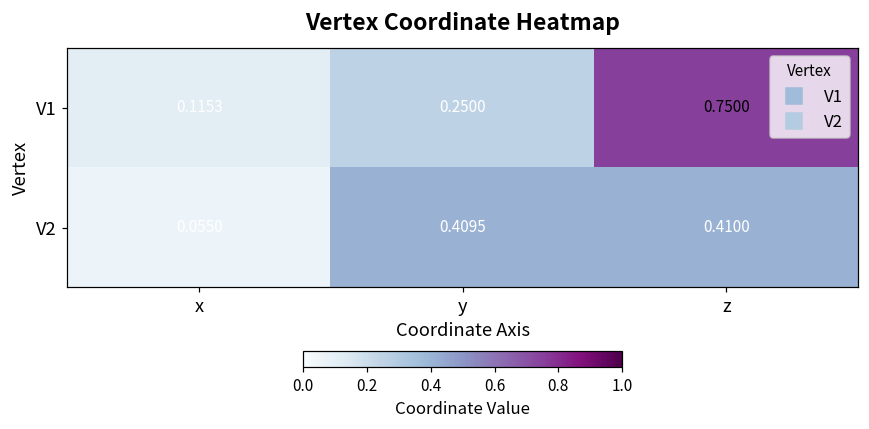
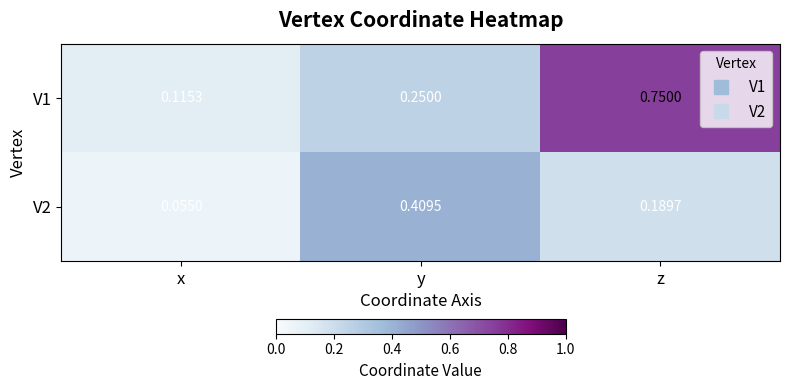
V2, z: 0.4100 -> 0.1897
